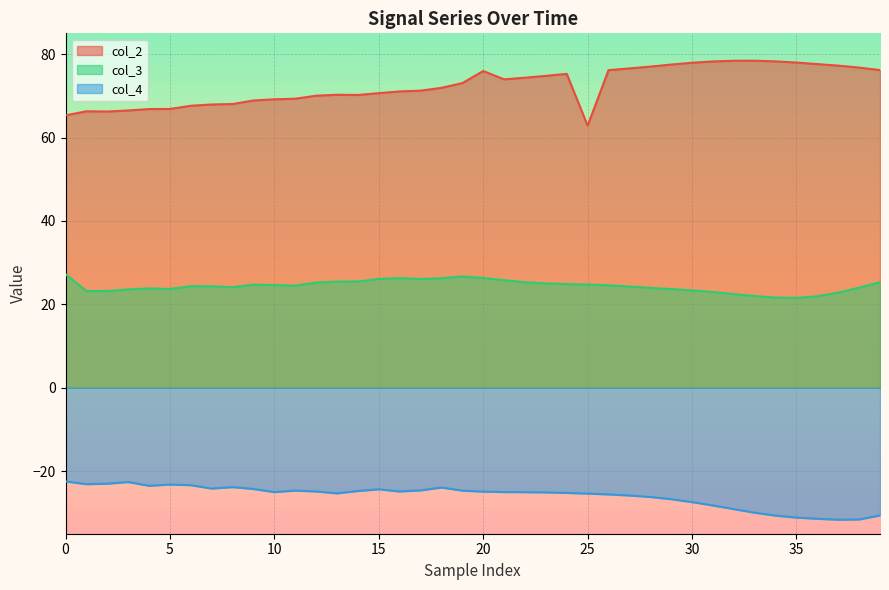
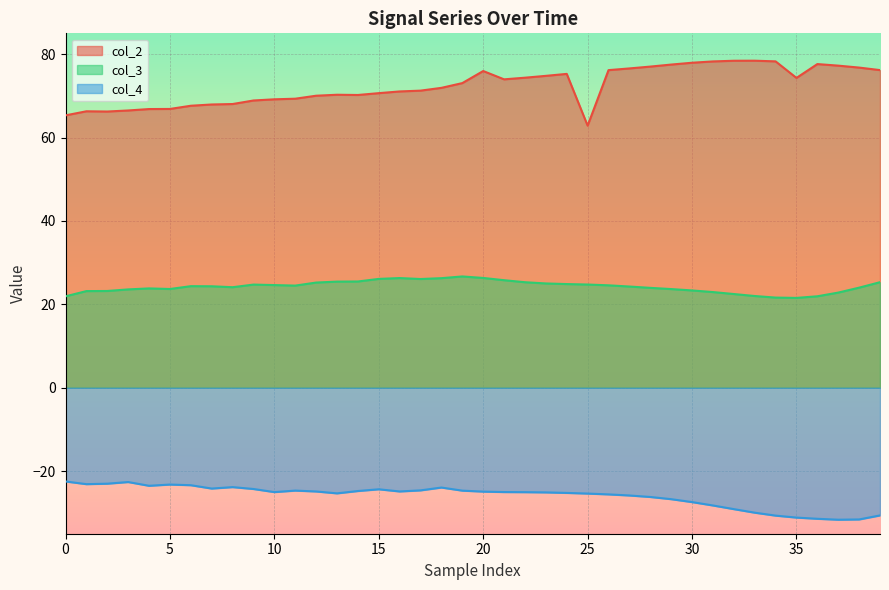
col_3, 0: 27 -> 22
col_2, 35: 78 -> 74
